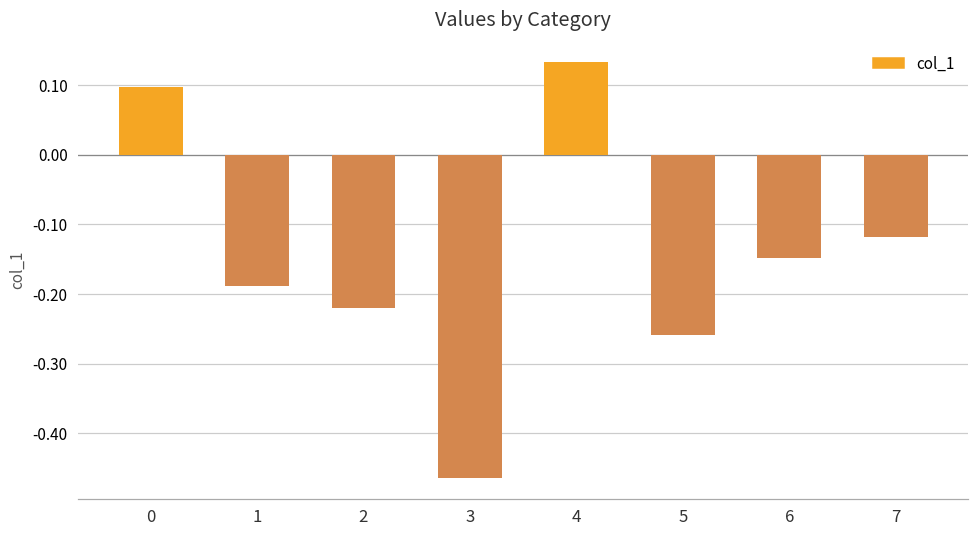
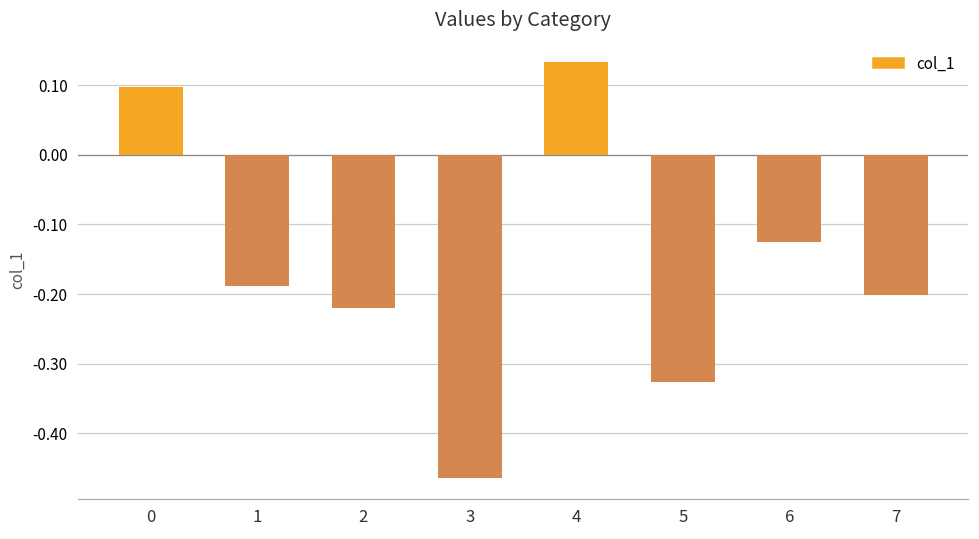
5: -0.26 -> -0.33
6: -0.15 -> -0.13
7: -0.12 -> -0.20
